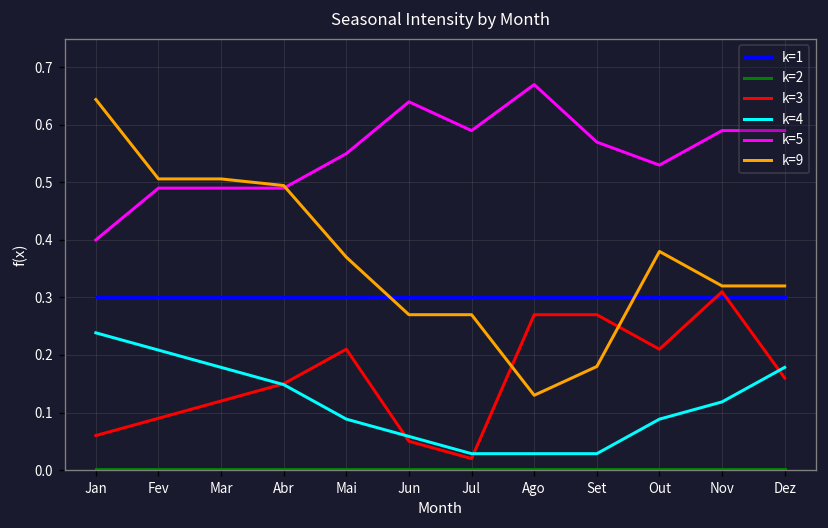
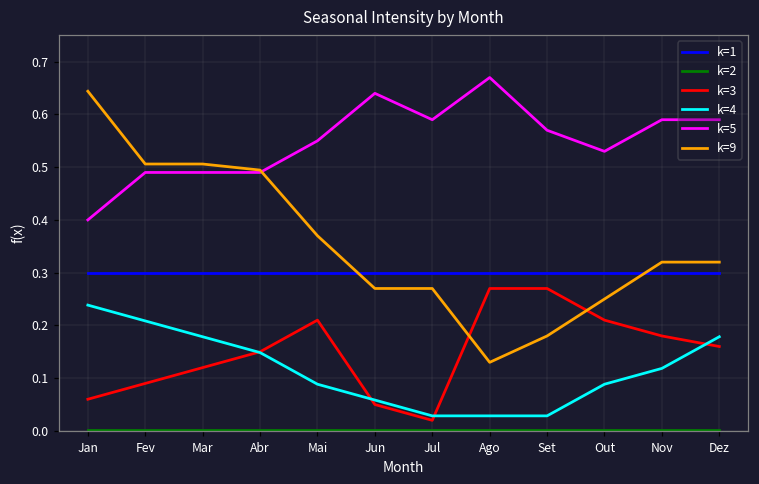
k=9, Out: 0.38 -> 0.25
k=3, Nov: 0.31 -> 0.18
